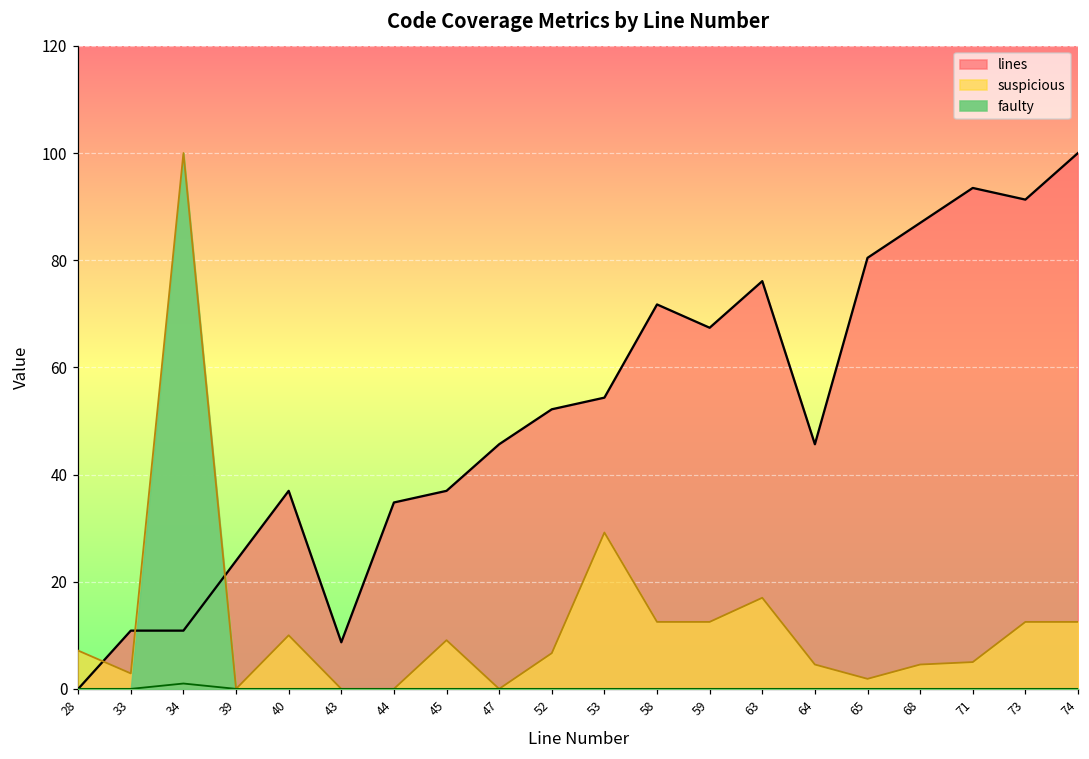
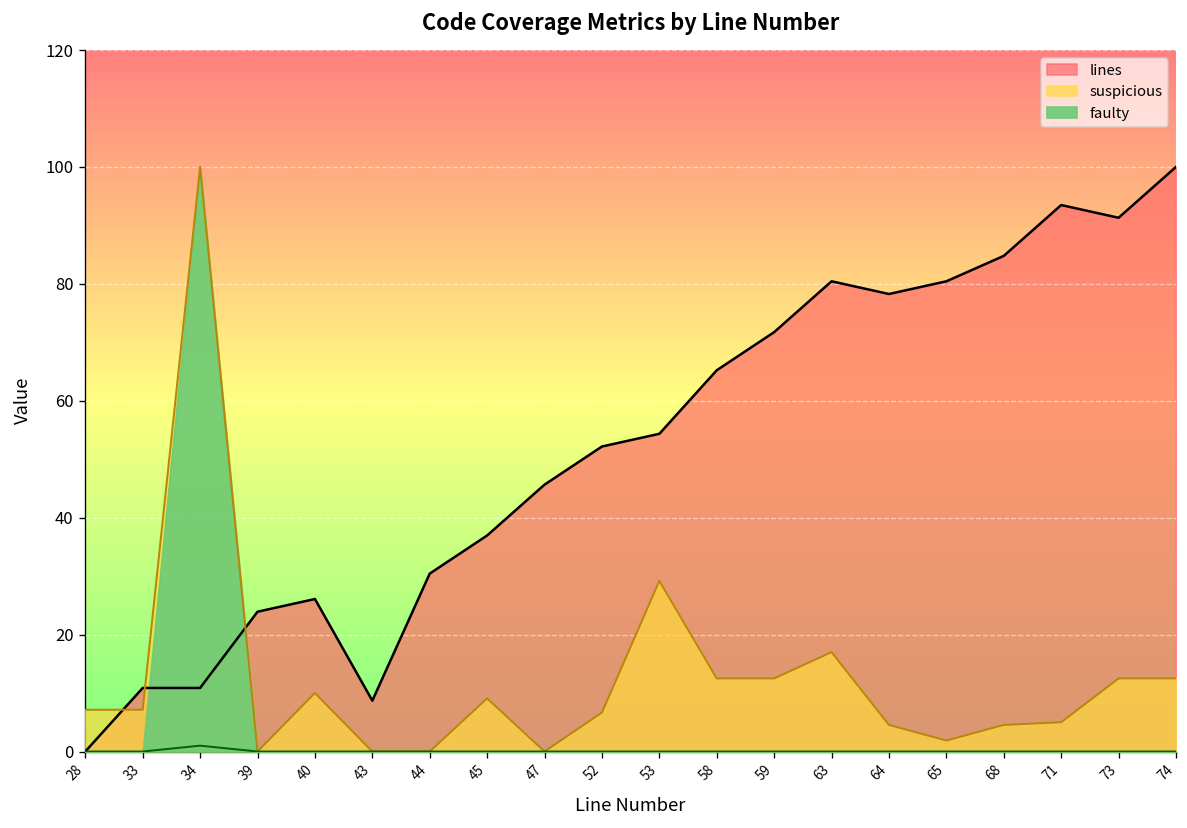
suspicious, 33: 3 -> 7
lines, 40: 37 -> 26
lines, 44: 35 -> 30
lines, 58: 72 -> 65
lines, 59: 67 -> 72
lines, 63: 76 -> 80
lines, 64: 46 -> 78
lines, 68: 87 -> 85
